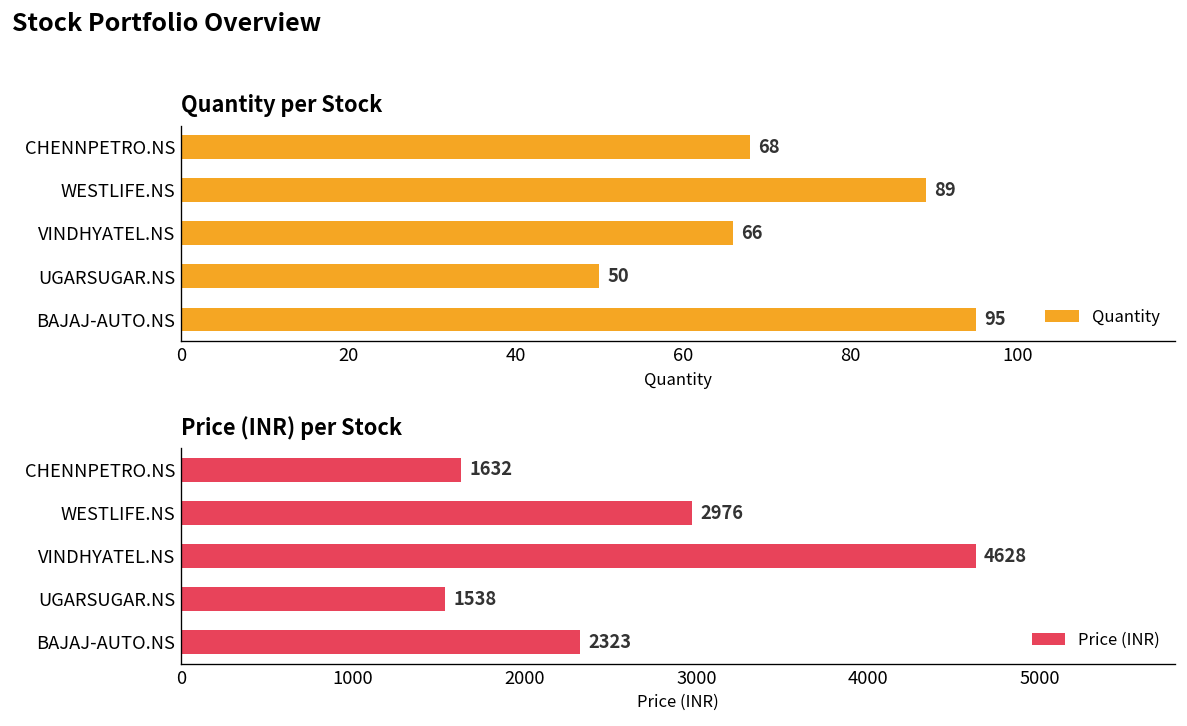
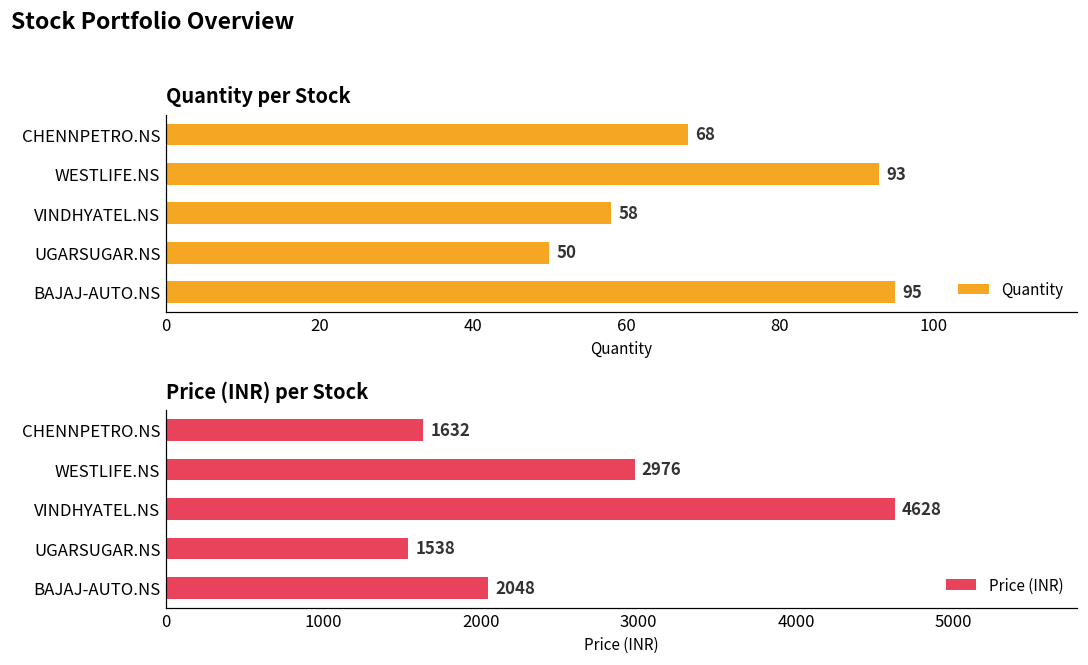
Quantity per Stock, WESTLIFE.NS: 89 -> 93
Quantity per Stock, VINDHYATEL.NS: 66 -> 58
Price (INR) per Stock, BAJAJ-AUTO.NS: 2323 -> 2048
